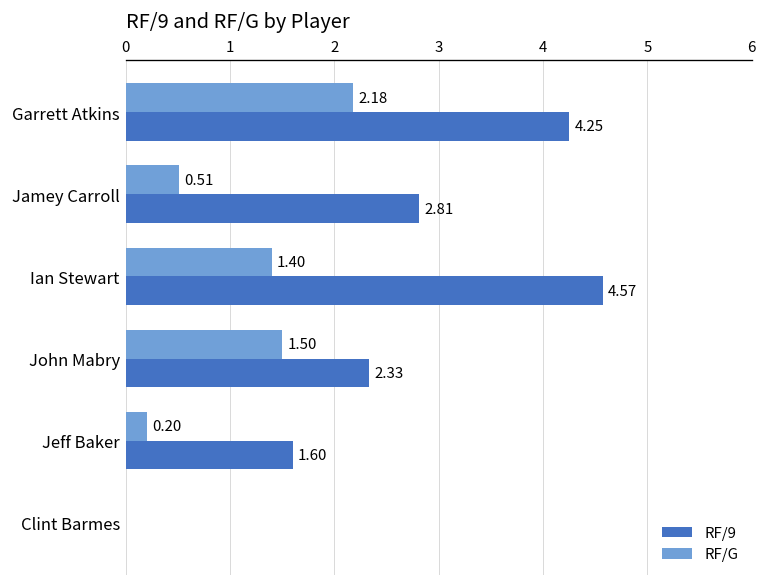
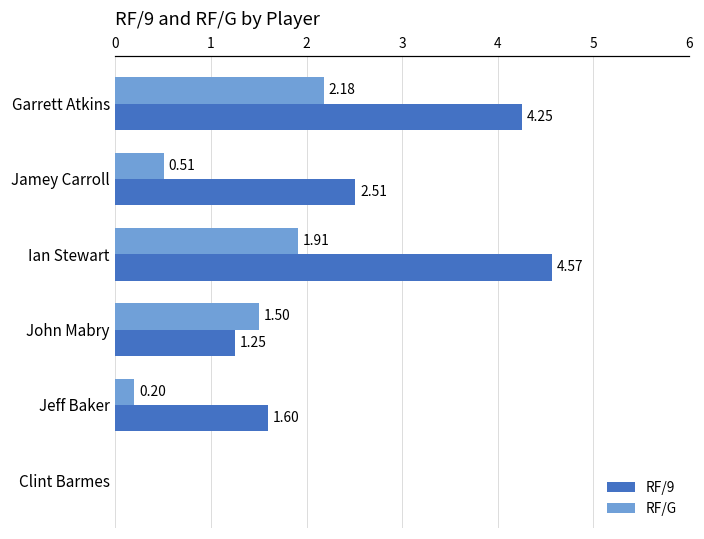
RF/9, Jamey Carroll: 2.81 -> 2.51
RF/G, Ian Stewart: 1.40 -> 1.91
RF/9, John Mabry: 2.33 -> 1.25
